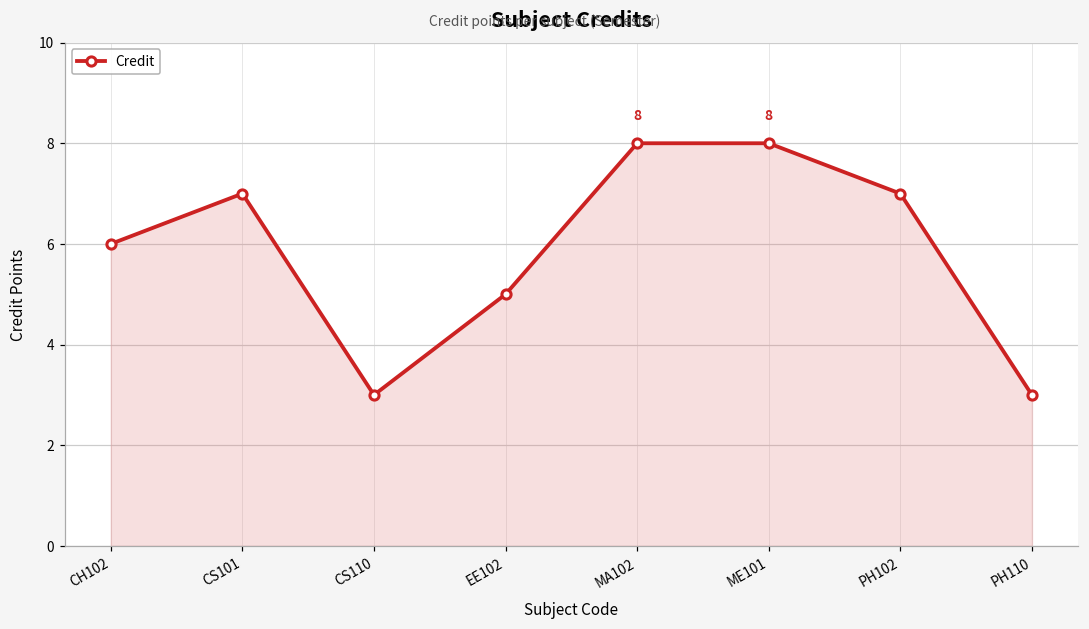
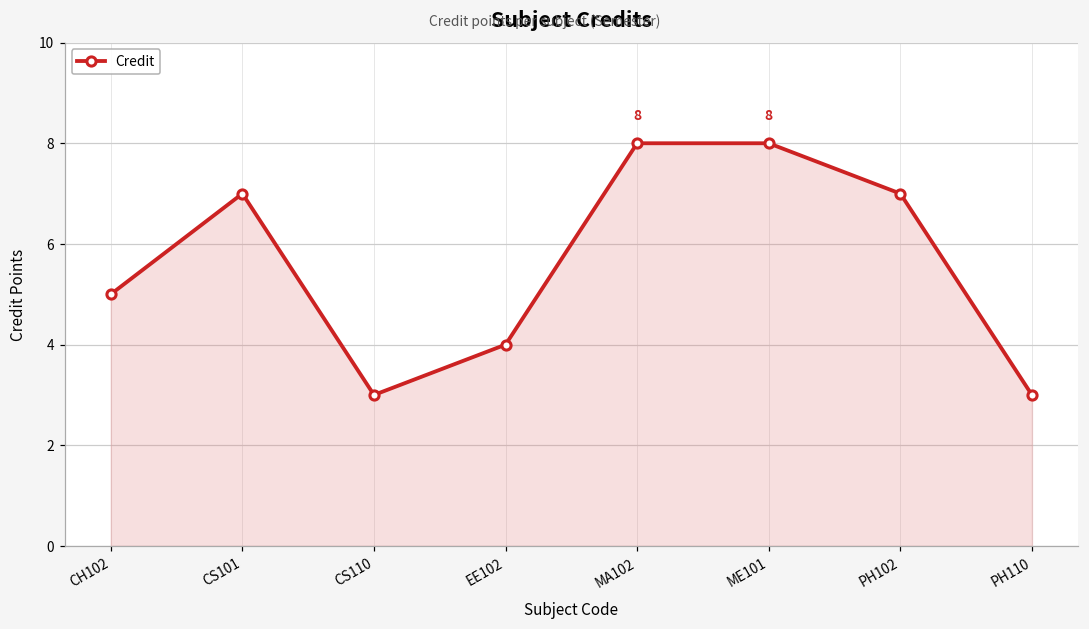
CH102: 6 -> 5
EE102: 5 -> 4
